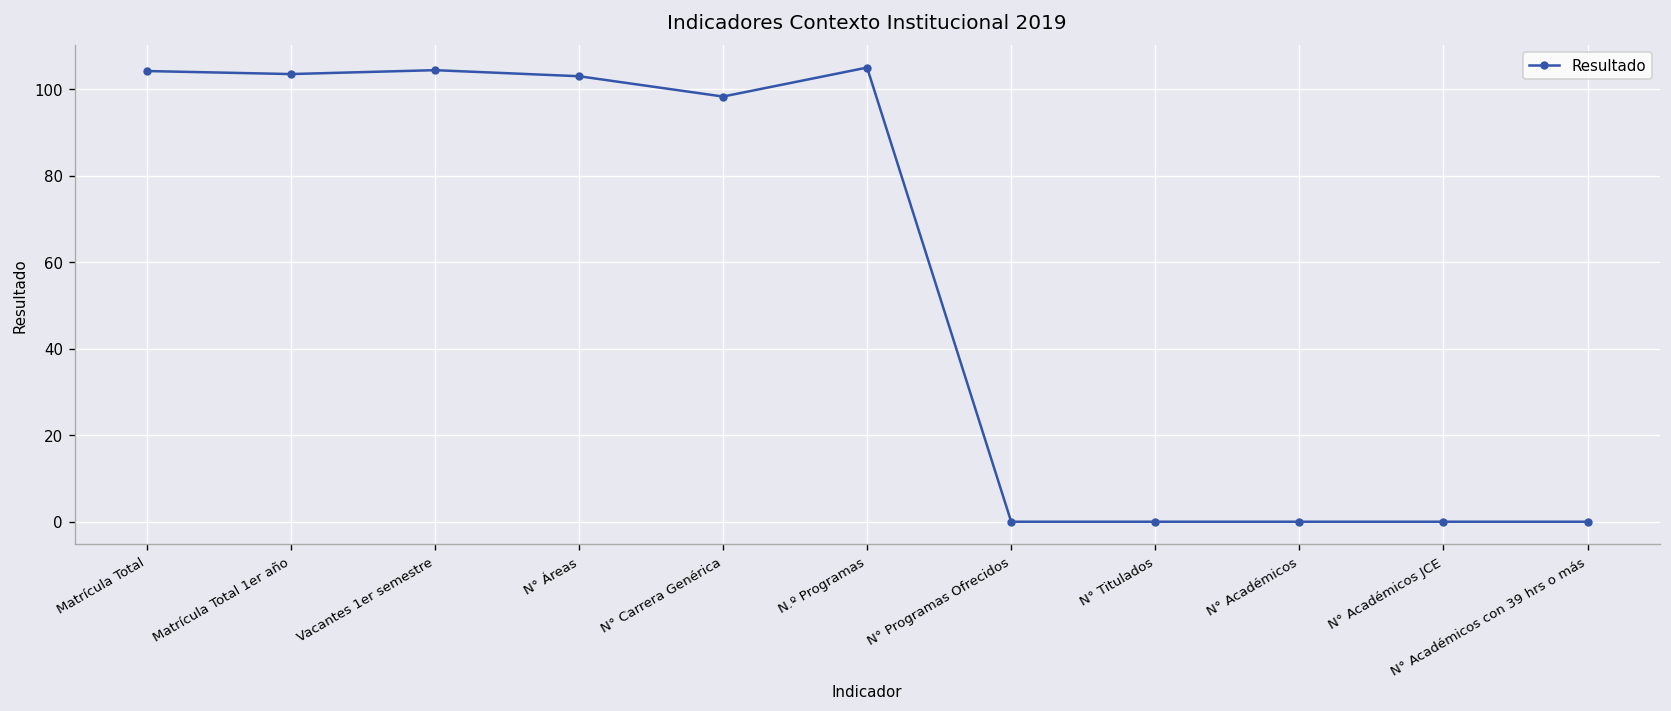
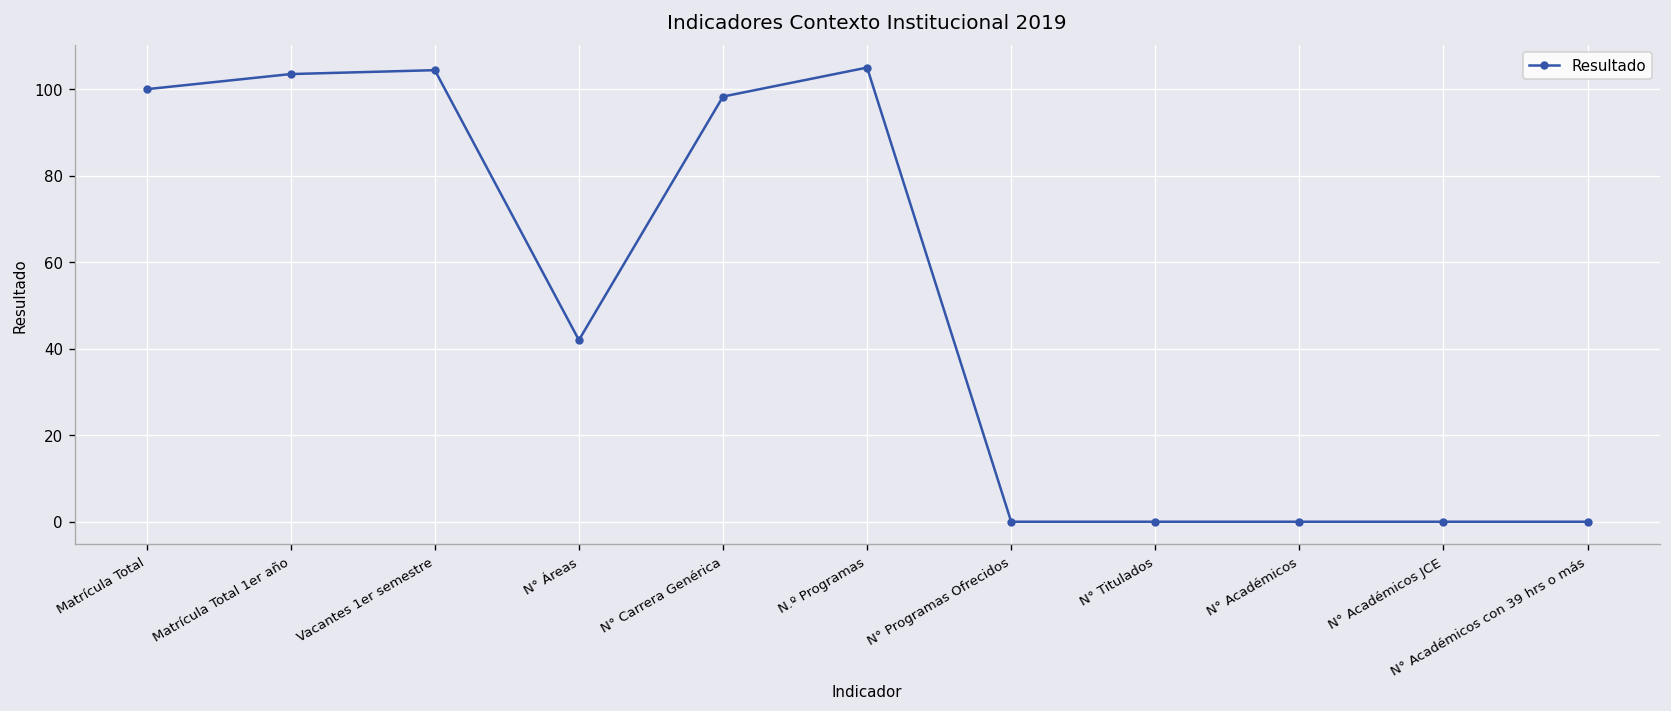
Matrícula Total: 104 -> 100
N° Áreas: 103 -> 42
